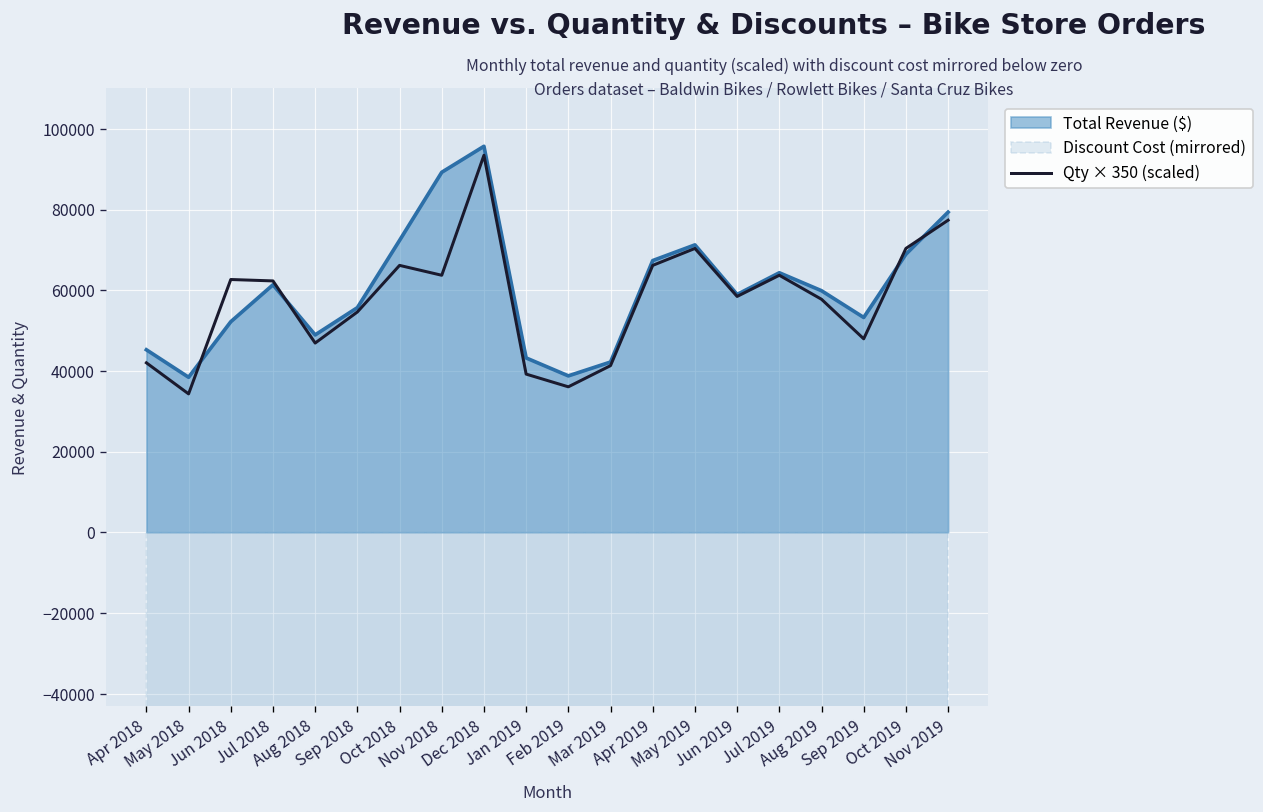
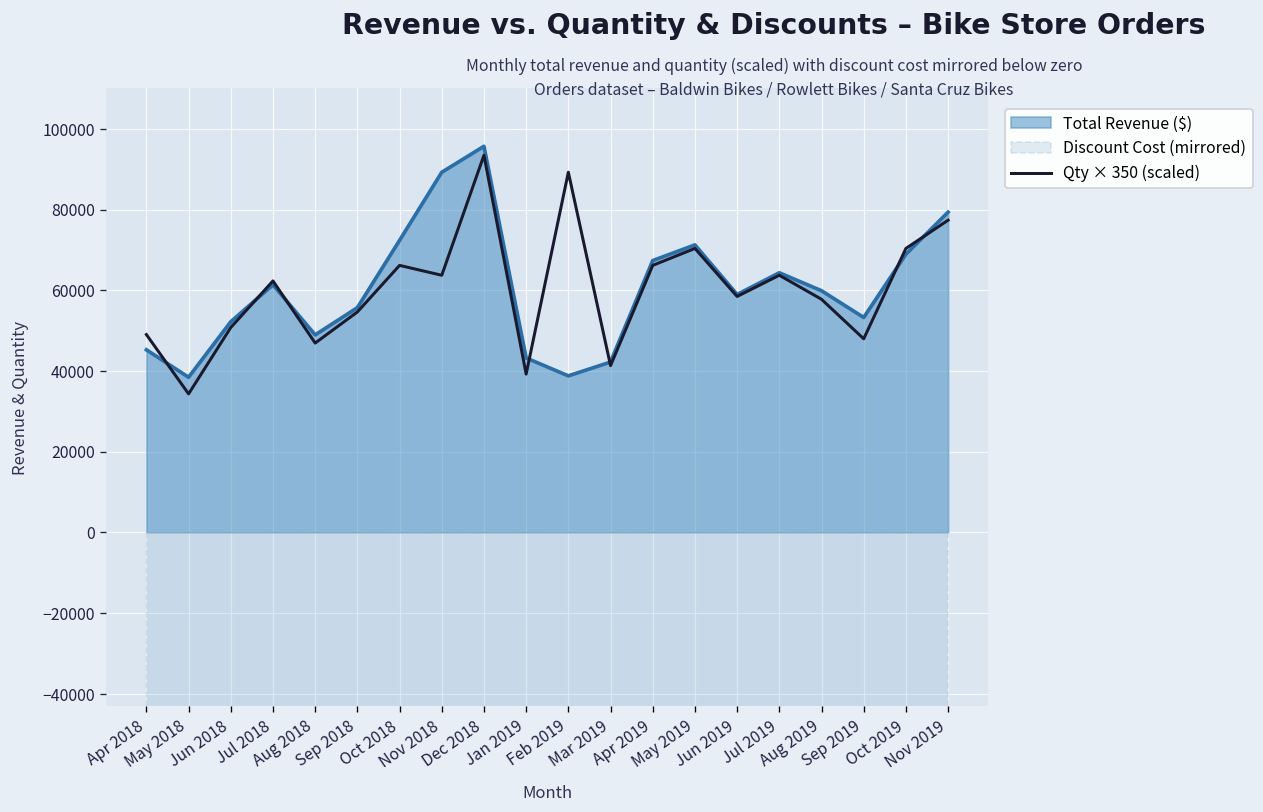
Qty × 350 (scaled), Apr 2018: 42000 -> 49000
Qty × 350 (scaled), Jun 2018: 63000 -> 51000
Qty × 350 (scaled), Feb 2019: 36000 -> 89000
